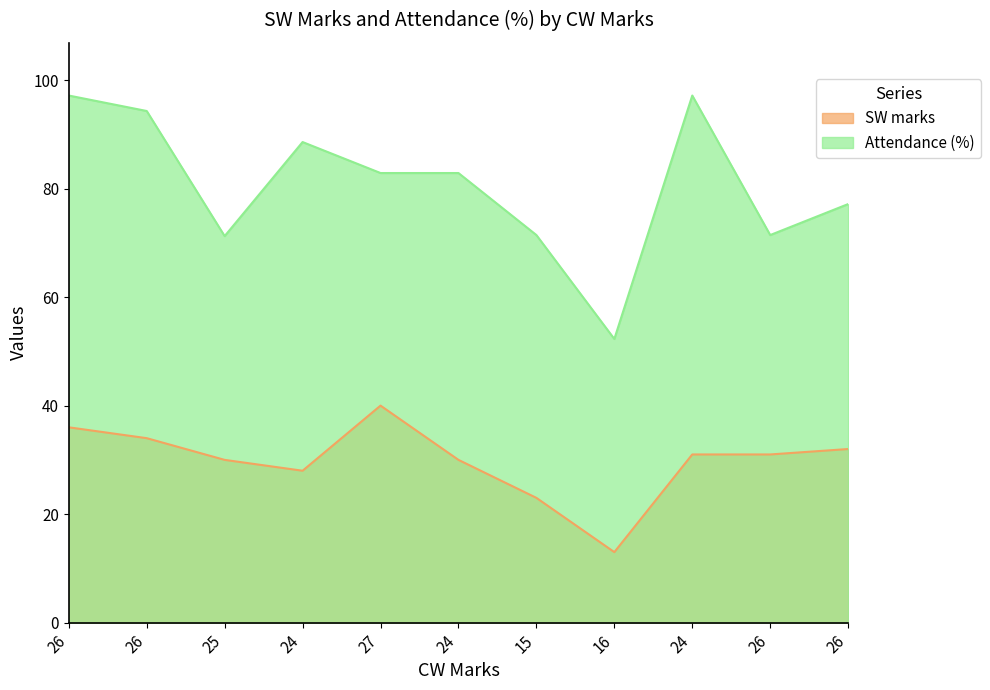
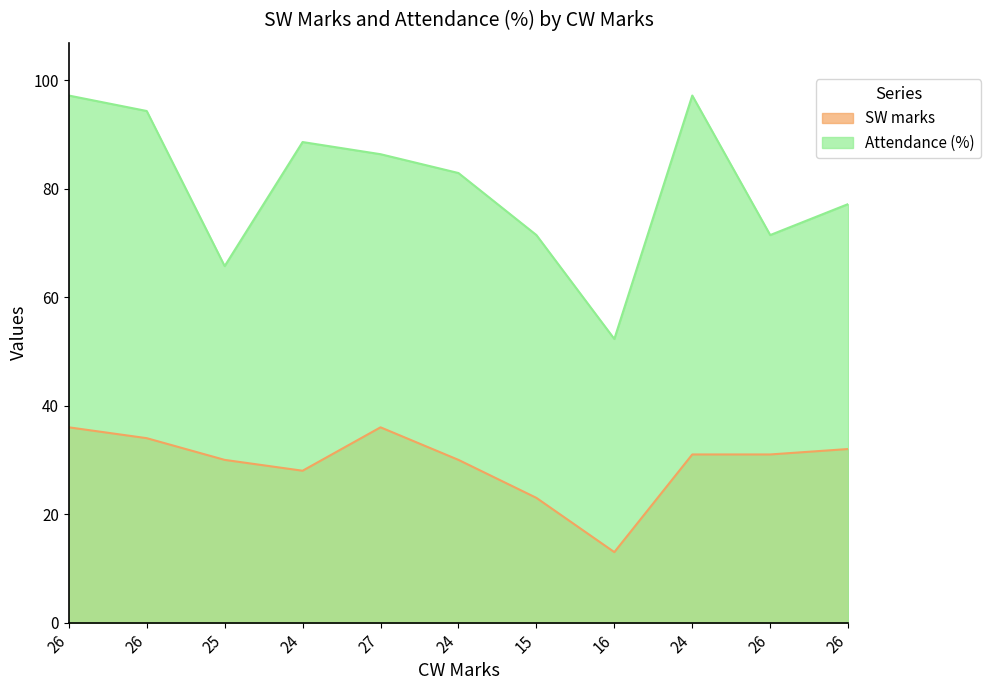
Attendance (%), 25: 71 -> 66
SW marks, 27: 40 -> 36
Attendance (%), 27: 83 -> 86
